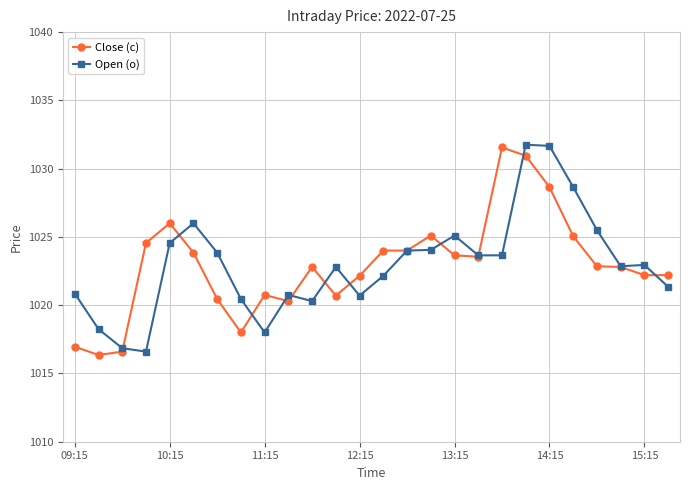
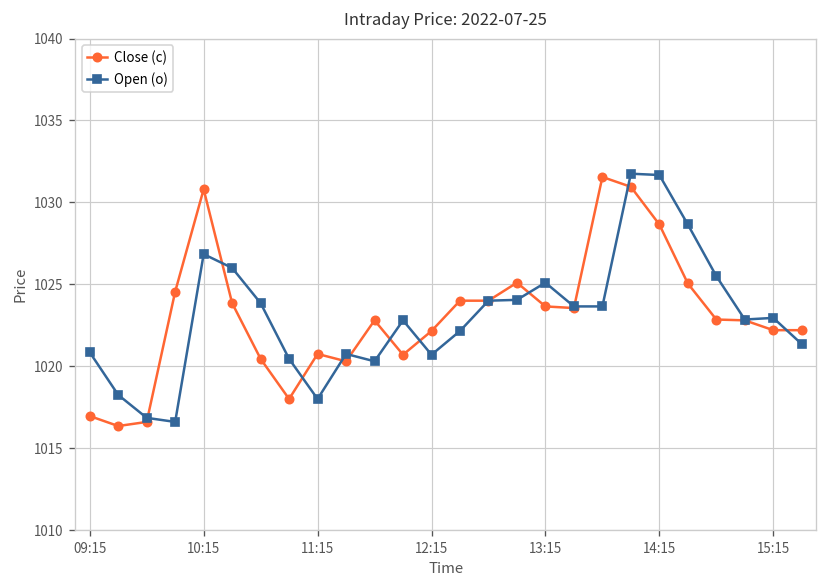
Close (c), 10:15: 1026.0 -> 1030.8
Open (o), 10:15: 1024.6 -> 1026.8
